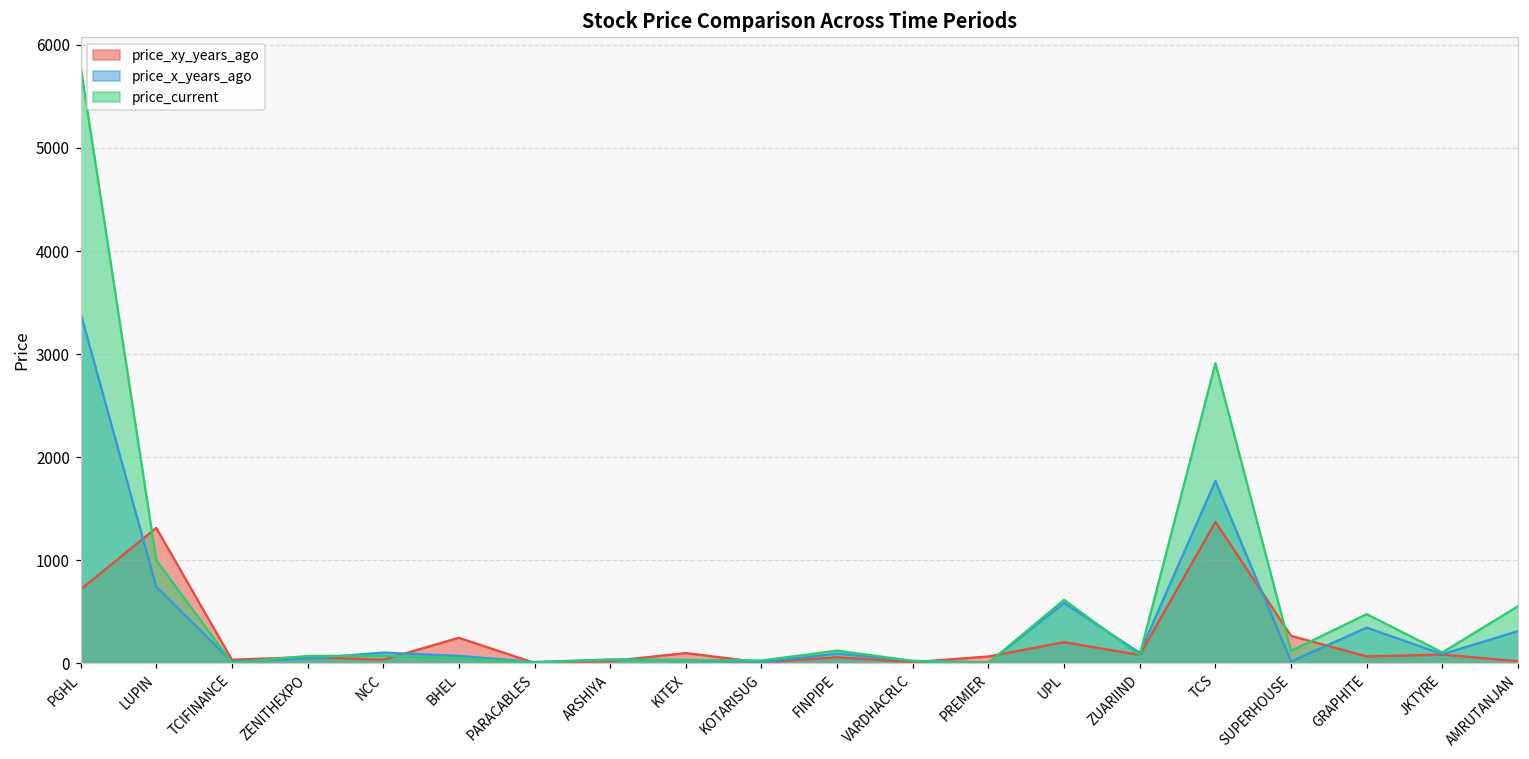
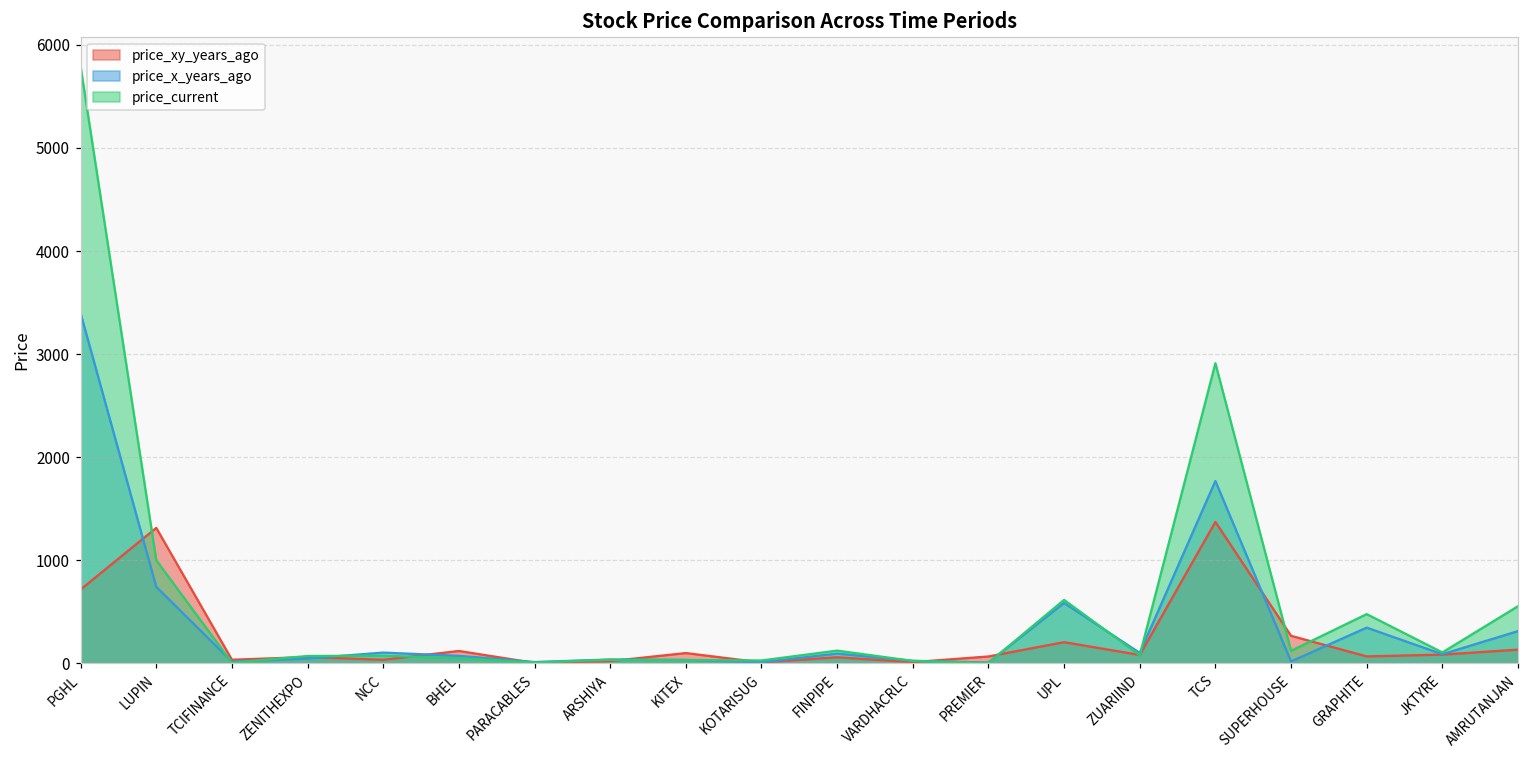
price_xy_years_ago, BHEL: 200 -> 100
price_xy_years_ago, AMRUTANJAN: 0 -> 100
